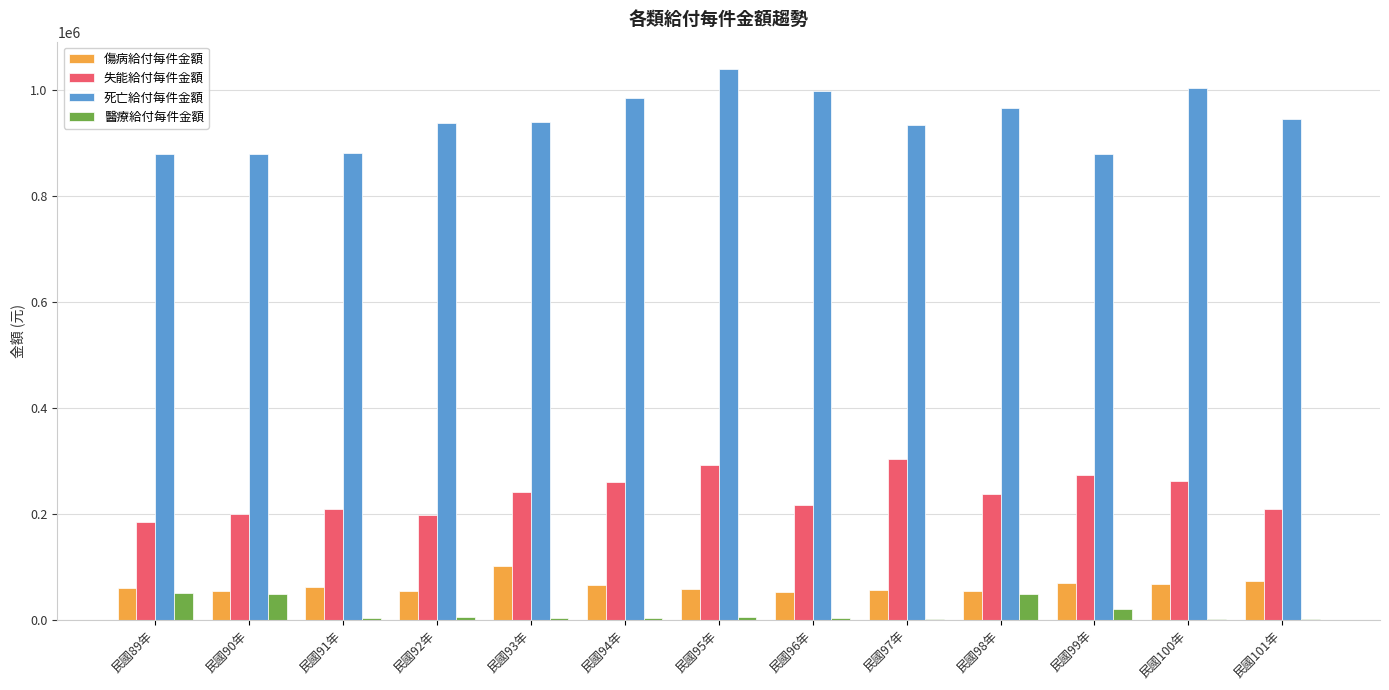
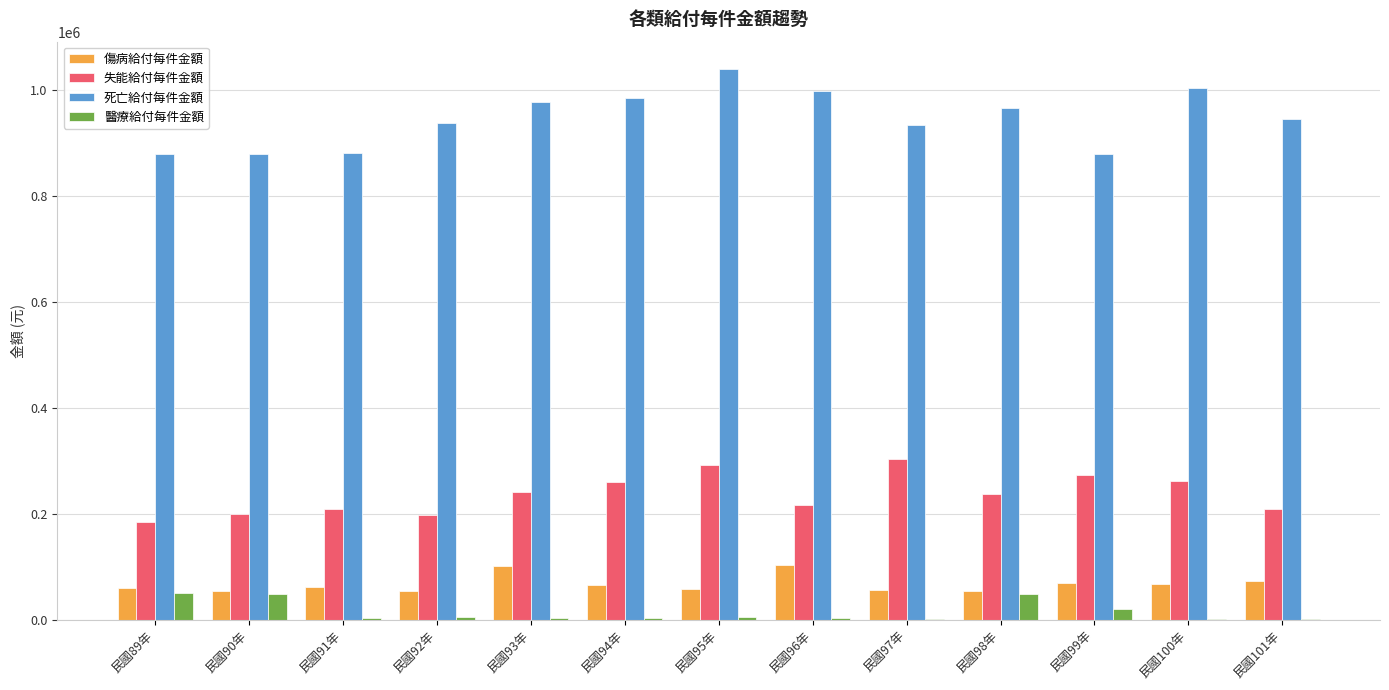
死亡給付每件金額, 民國93年: 940000 -> 980000
傷病給付每件金額, 民國96年: 50000 -> 100000
